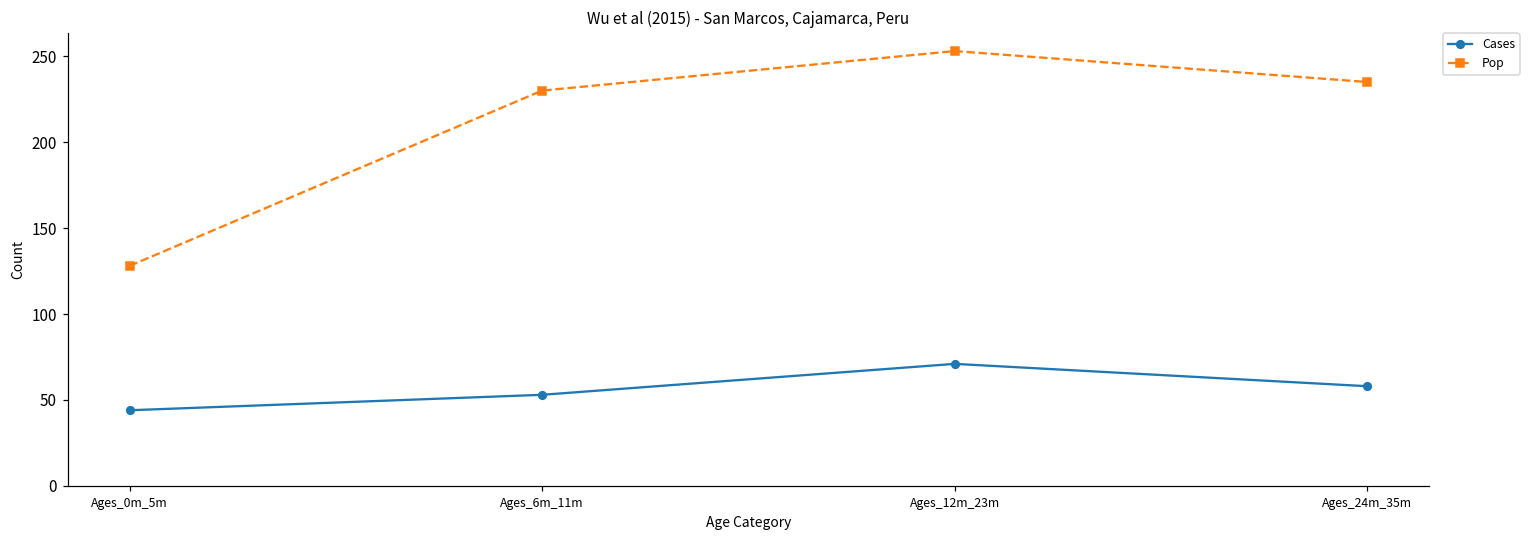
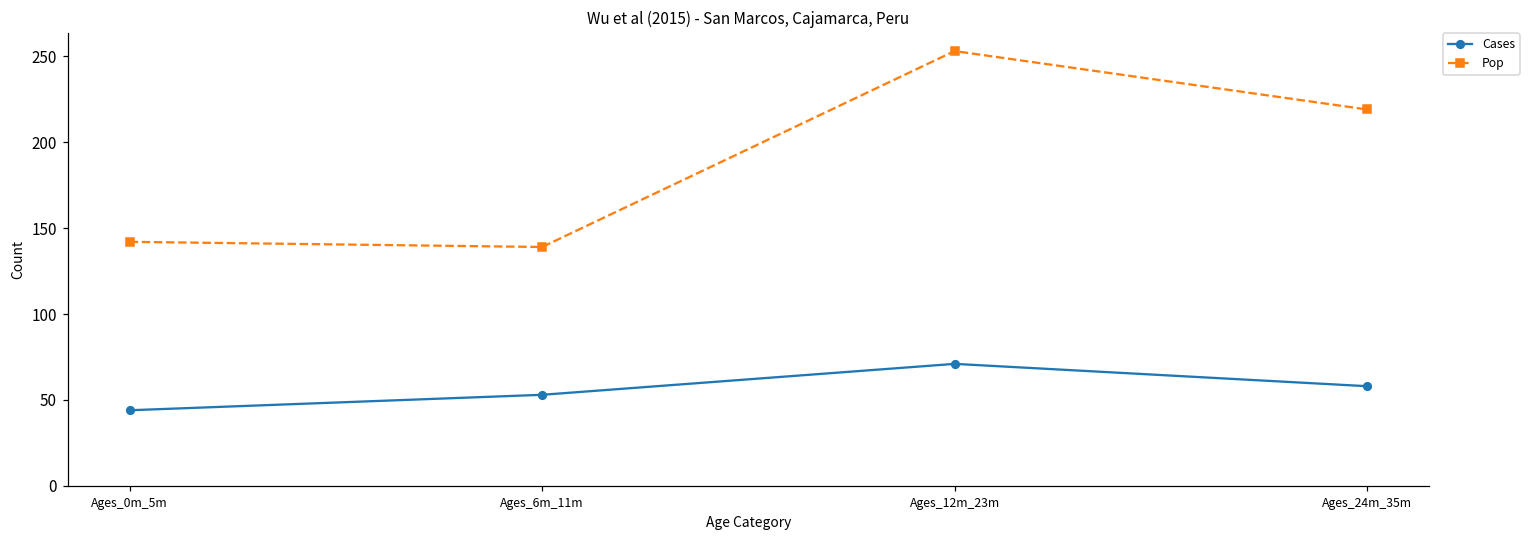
Pop, Ages_0m_5m: 128 -> 142
Pop, Ages_6m_11m: 230 -> 139
Pop, Ages_24m_35m: 235 -> 219
